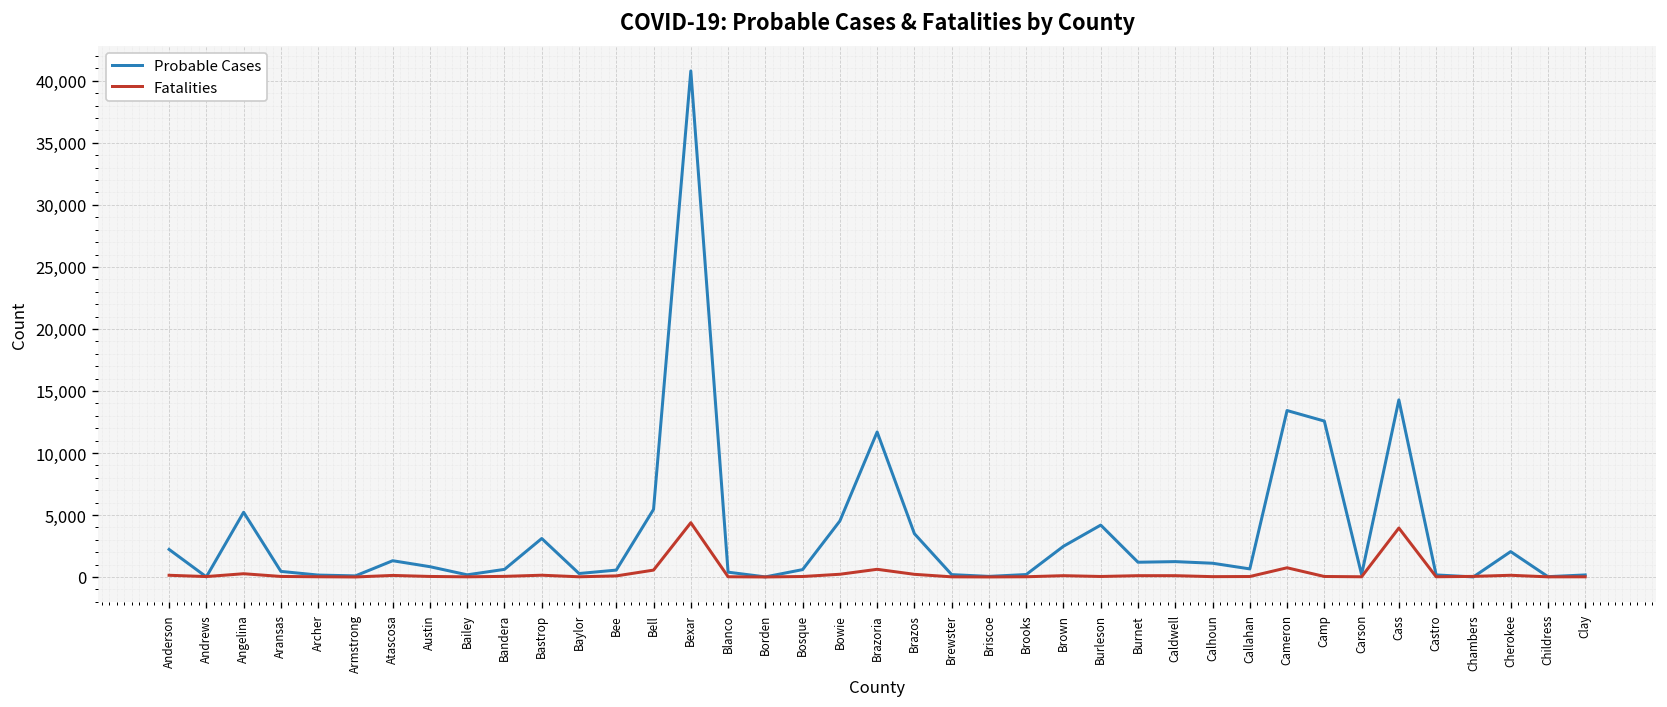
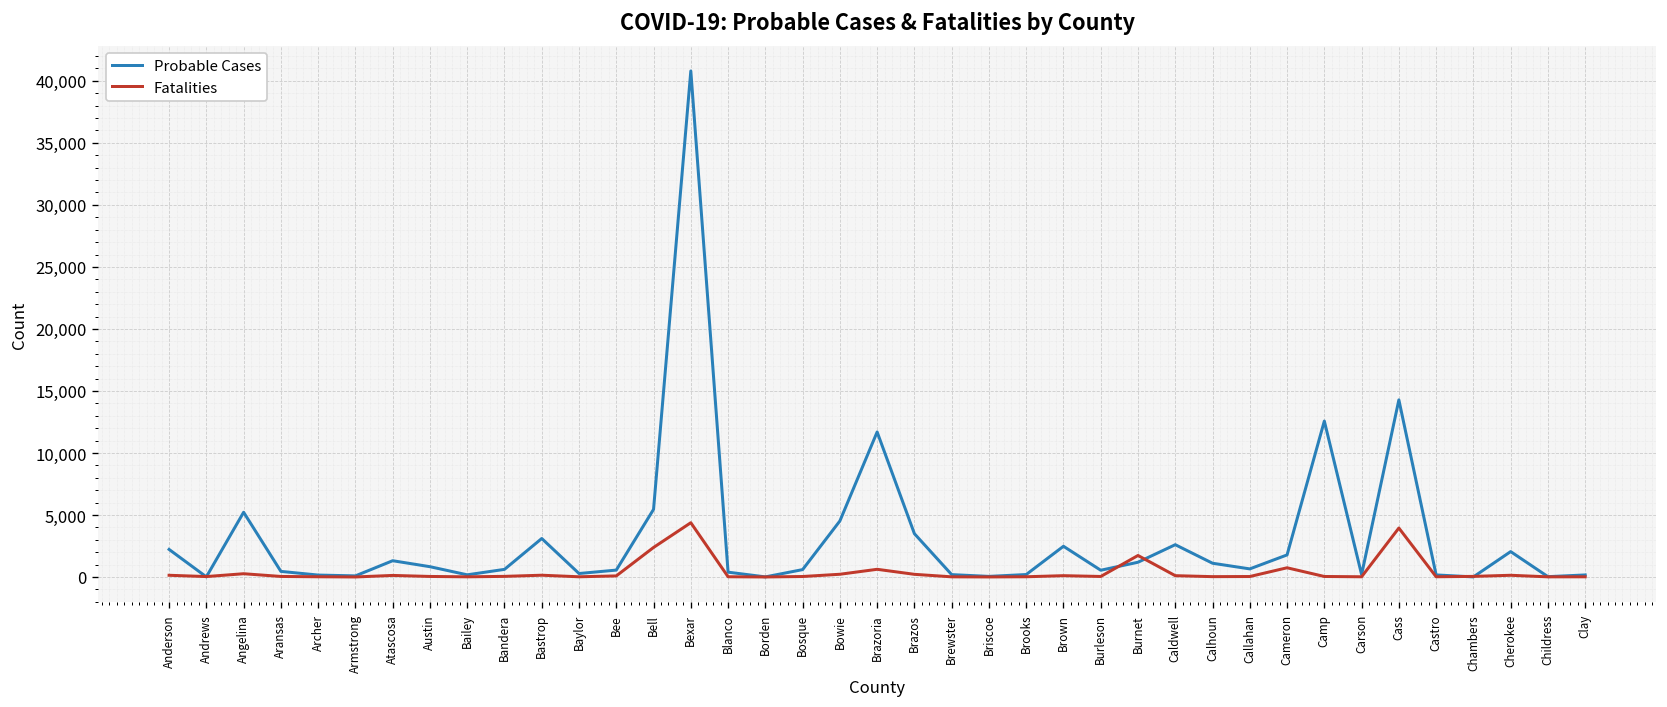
Fatalities, Bell: 600 -> 2,400
Probable Cases, Burleson: 4,200 -> 500
Fatalities, Burnet: 100 -> 1,700
Probable Cases, Caldwell: 1,200 -> 2,600
Probable Cases, Cameron: 13,400 -> 1,800
